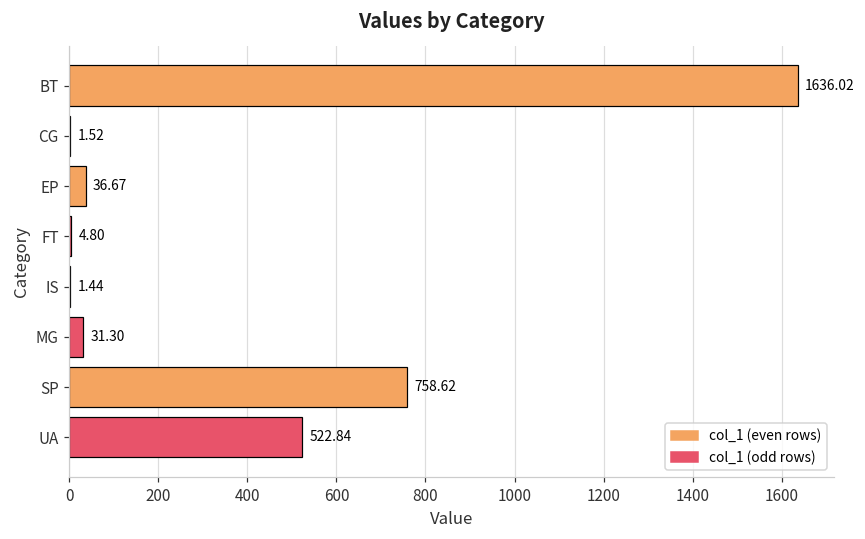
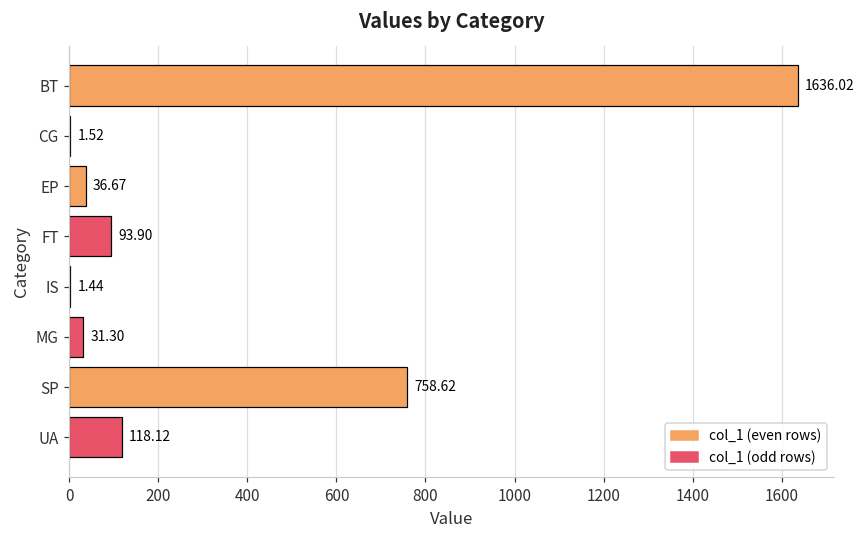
FT: 4.80 -> 93.90
UA: 522.84 -> 118.12
